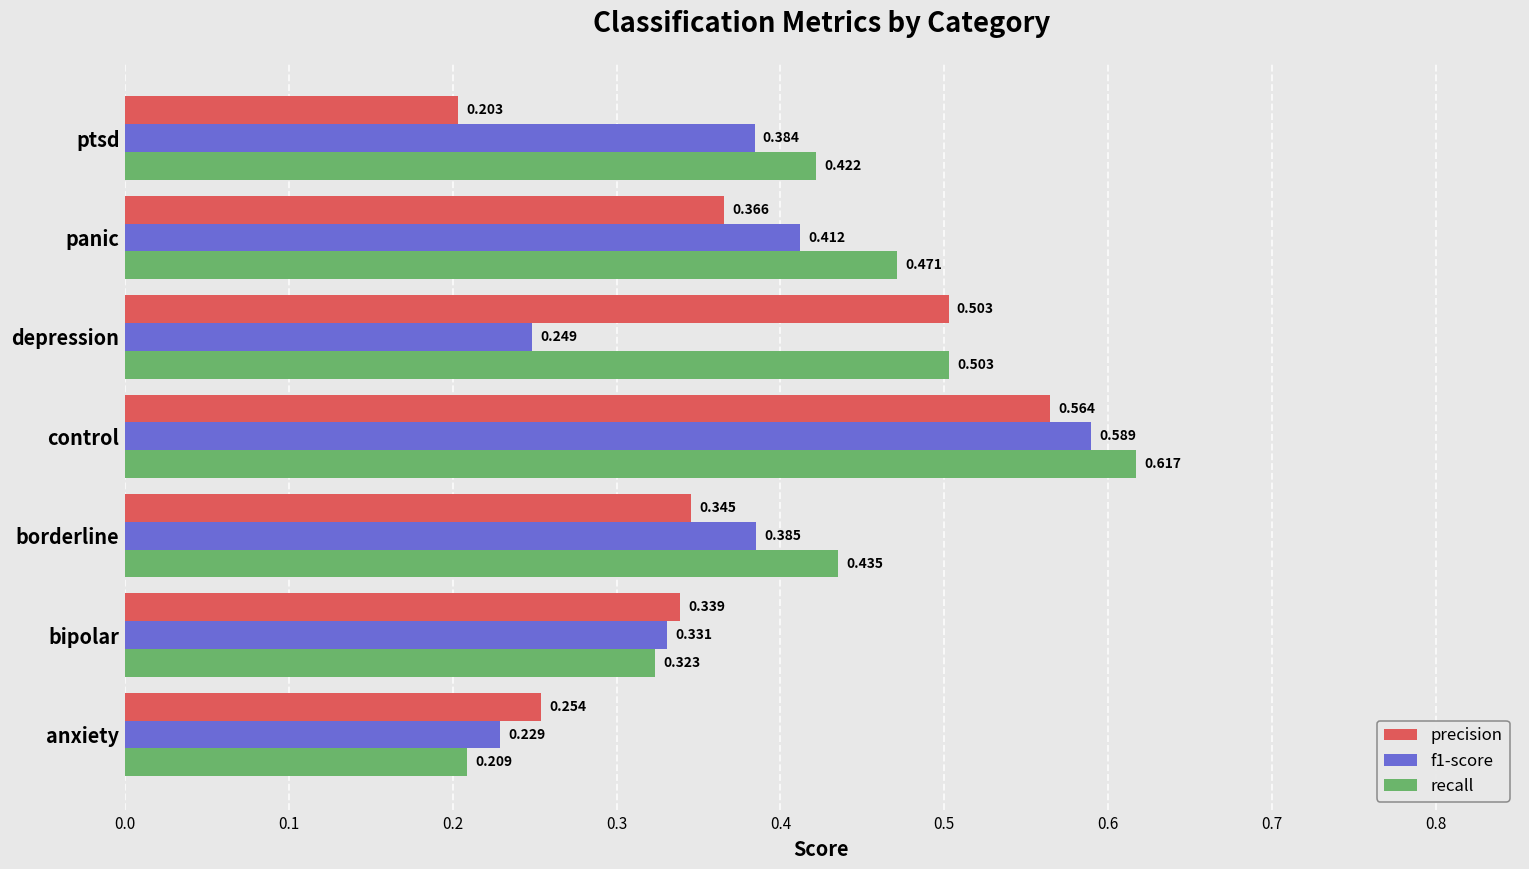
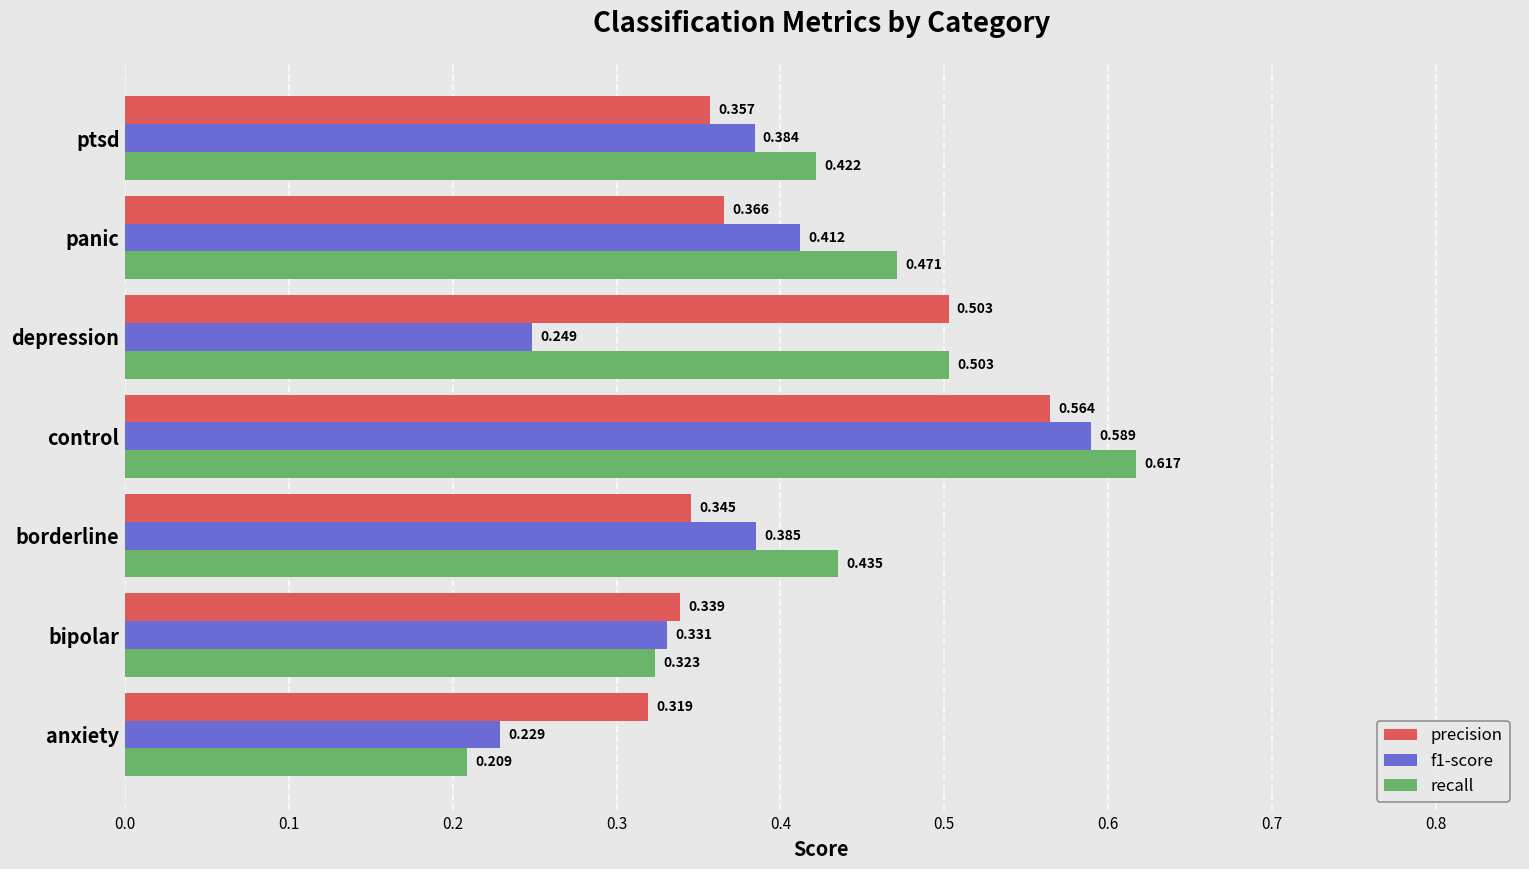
precision, ptsd: 0.203 -> 0.357
precision, anxiety: 0.254 -> 0.319
